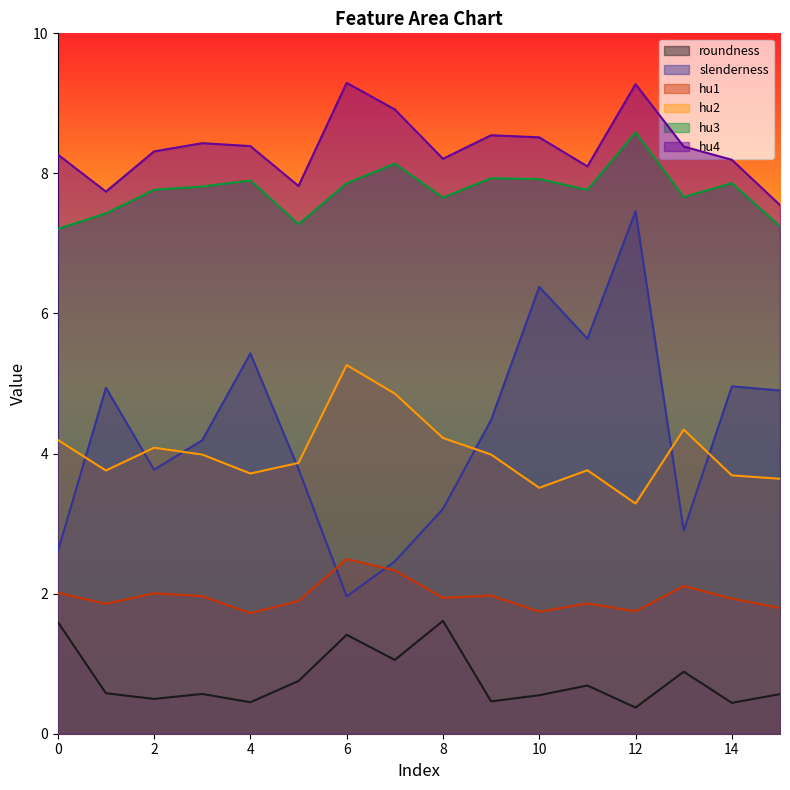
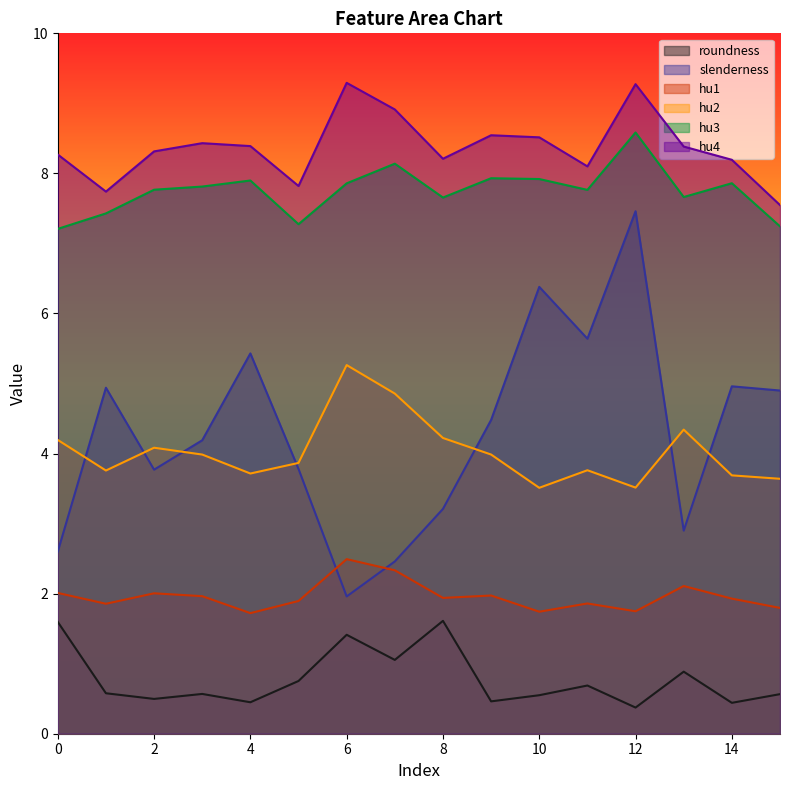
hu2, 12: 3.3 -> 3.5
